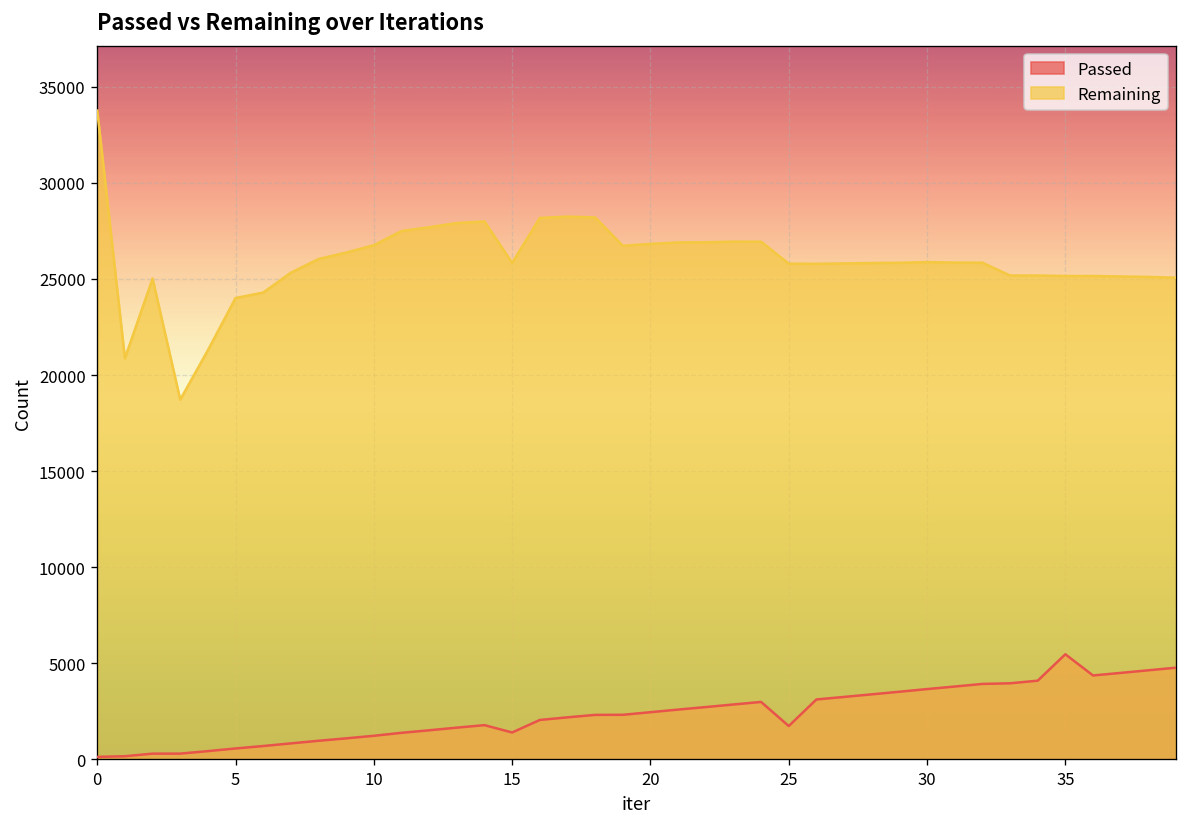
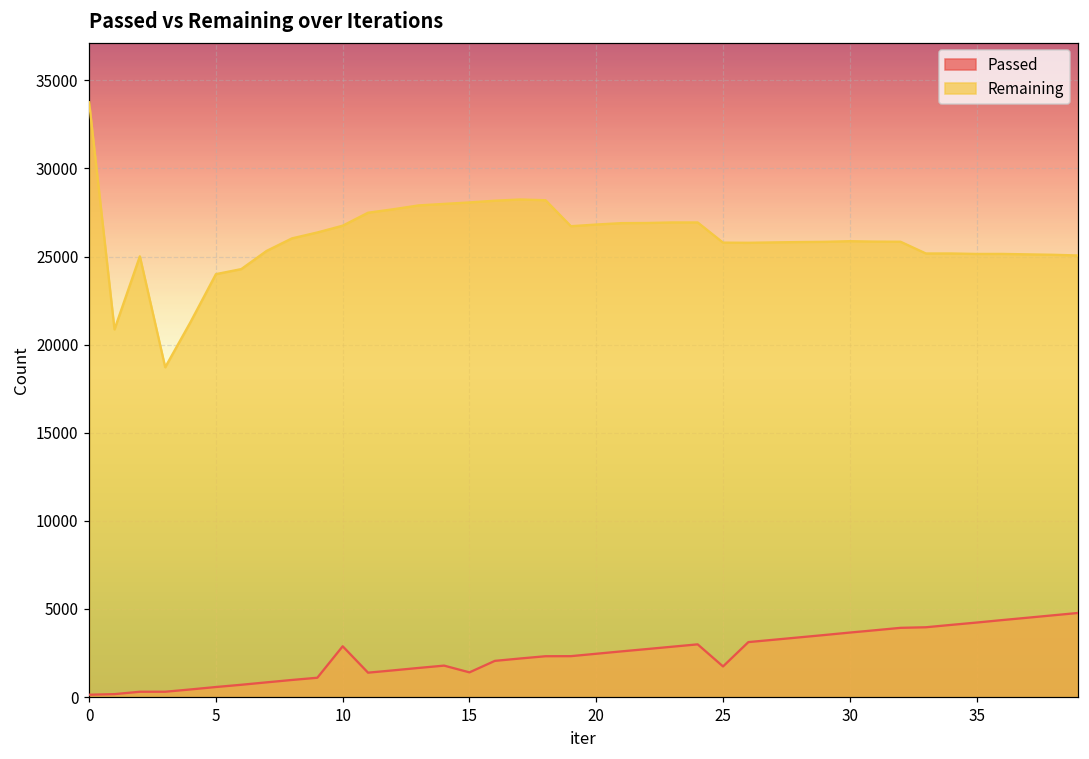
Passed, 10: 1200 -> 2900
Remaining, 15: 25800 -> 28100
Passed, 35: 5500 -> 4200
